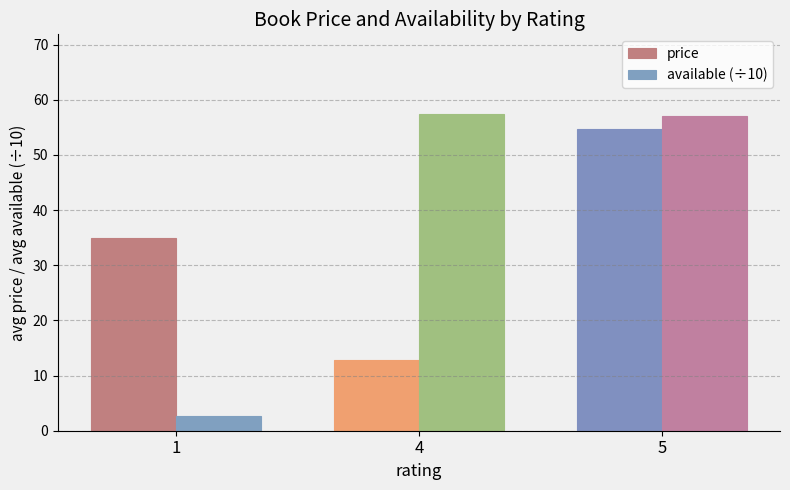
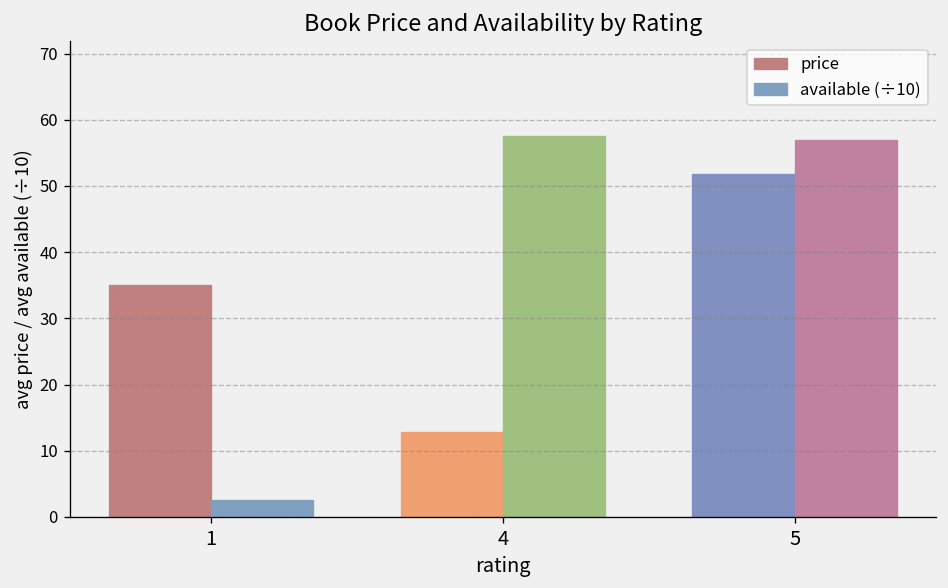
price, 5: 55 -> 52
